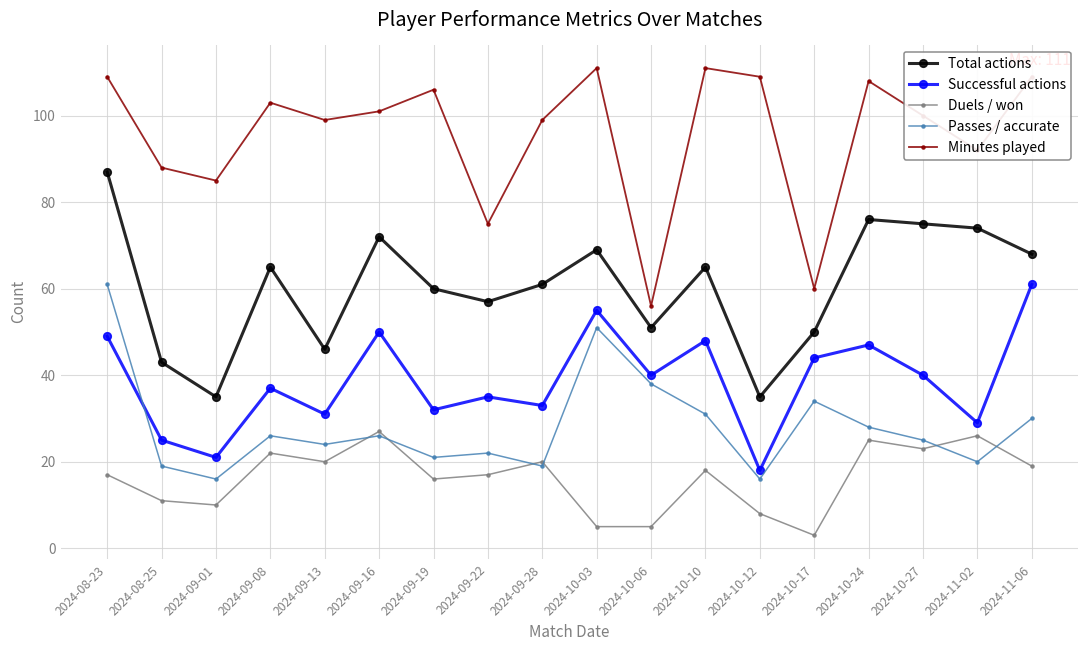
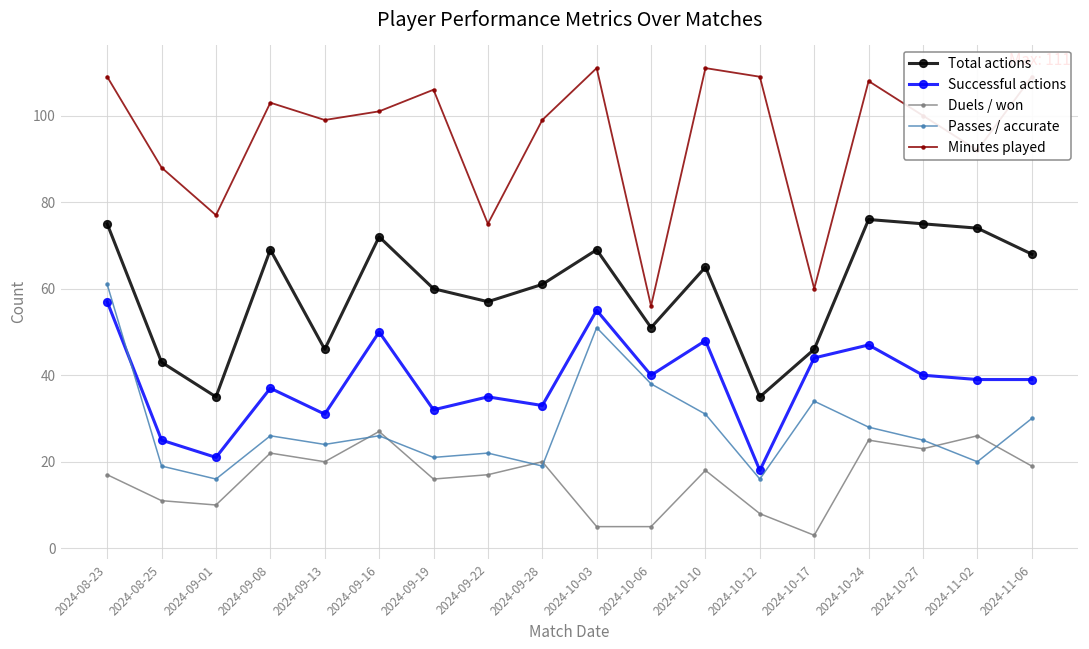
Total actions, 2024-08-23: 87 -> 75
Successful actions, 2024-08-23: 49 -> 57
Minutes played, 2024-09-01: 85 -> 77
Total actions, 2024-09-08: 65 -> 69
Total actions, 2024-10-17: 50 -> 46
Successful actions, 2024-11-02: 29 -> 39
Successful actions, 2024-11-06: 61 -> 39
